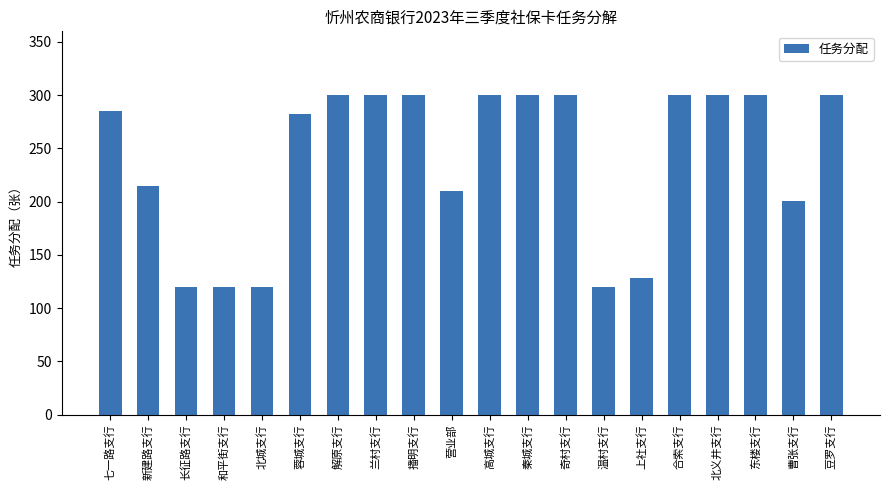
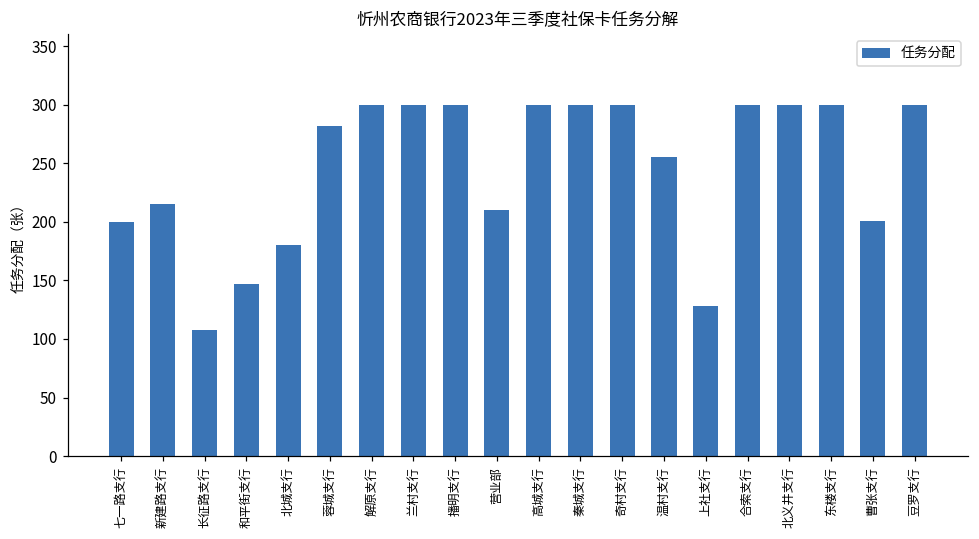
七一路支行: 285 -> 200
长征路支行: 120 -> 108
和平街支行: 120 -> 147
北城支行: 120 -> 180
温村支行: 120 -> 255
